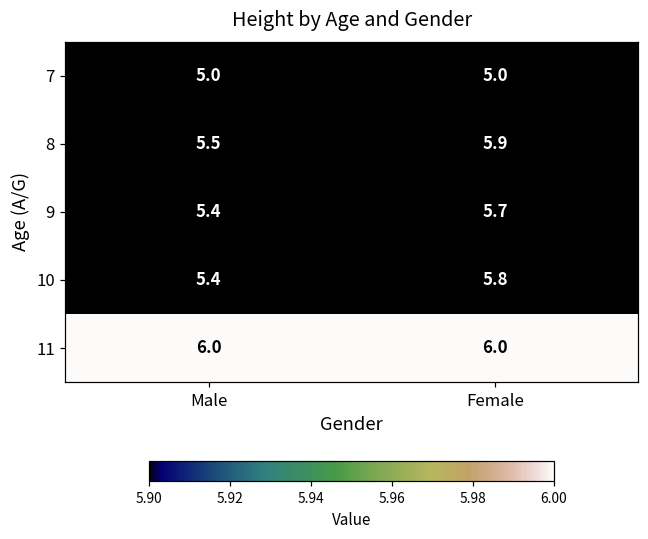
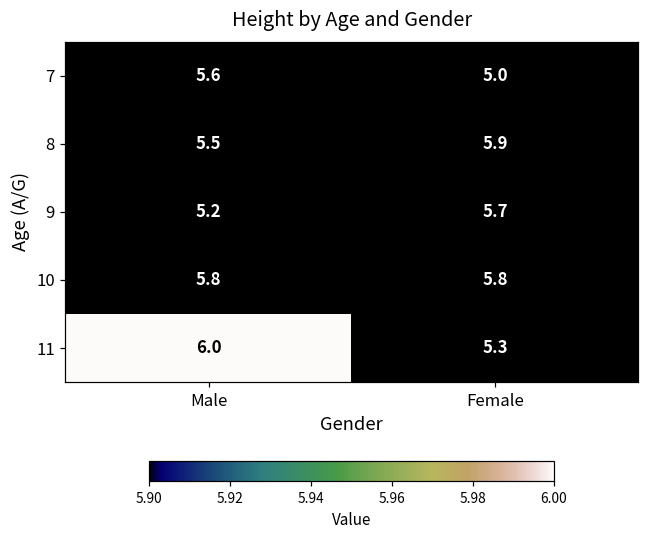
7, Male: 5.0 -> 5.6
9, Male: 5.4 -> 5.2
10, Male: 5.4 -> 5.8
11, Female: 6.0 -> 5.3
